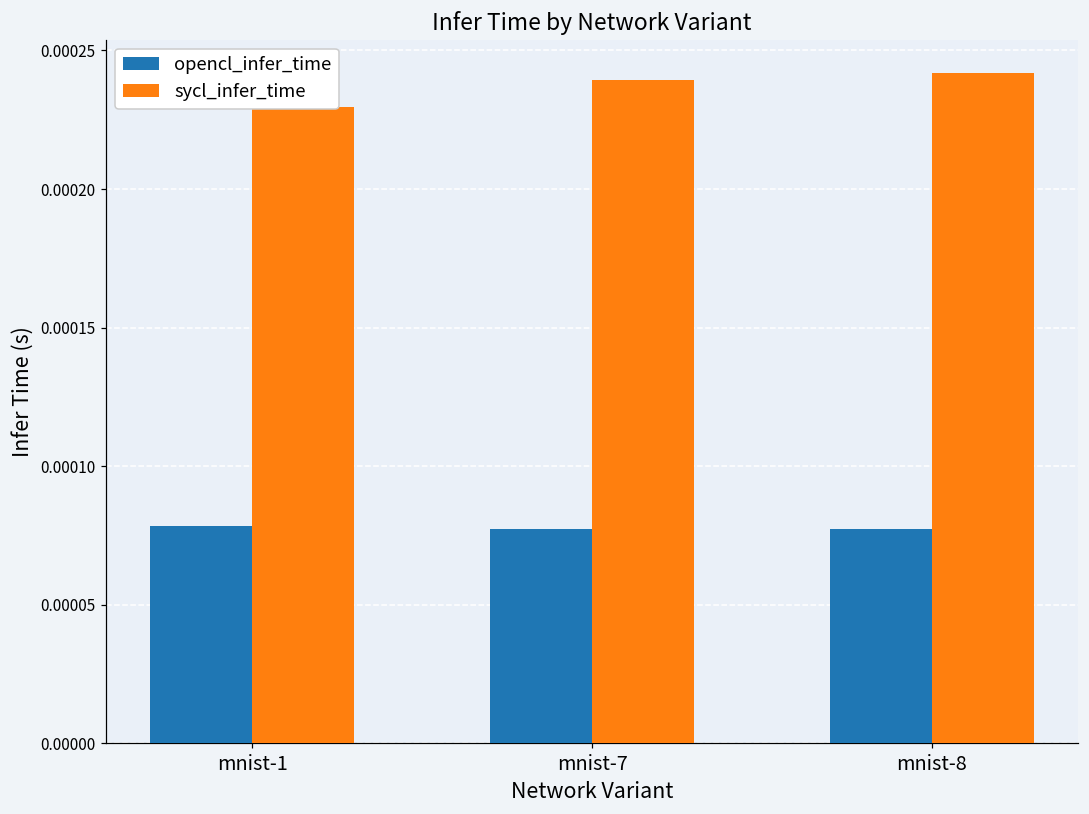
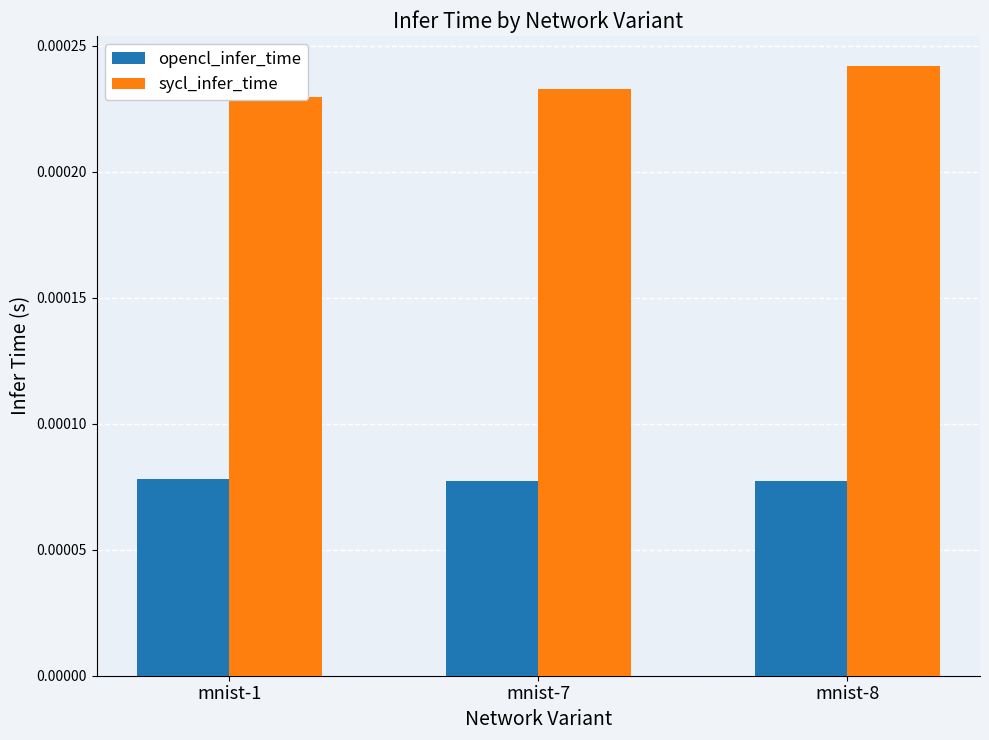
sycl_infer_time, mnist-7: 0.000240 -> 0.000233
